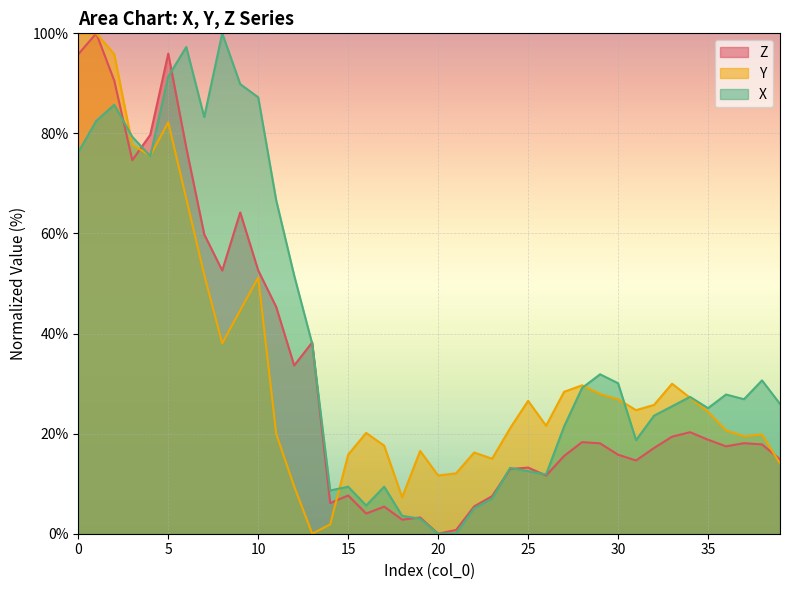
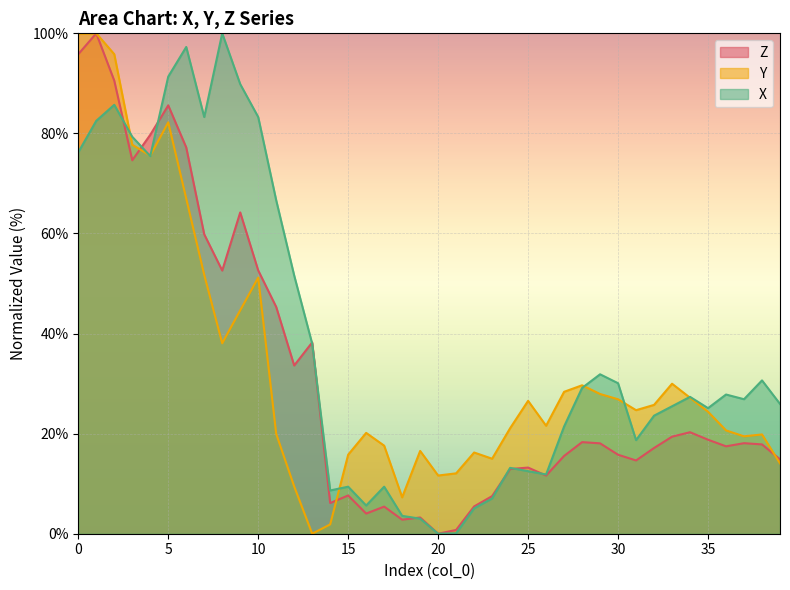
Z, 5: 96% -> 86%
X, 10: 87% -> 83%
